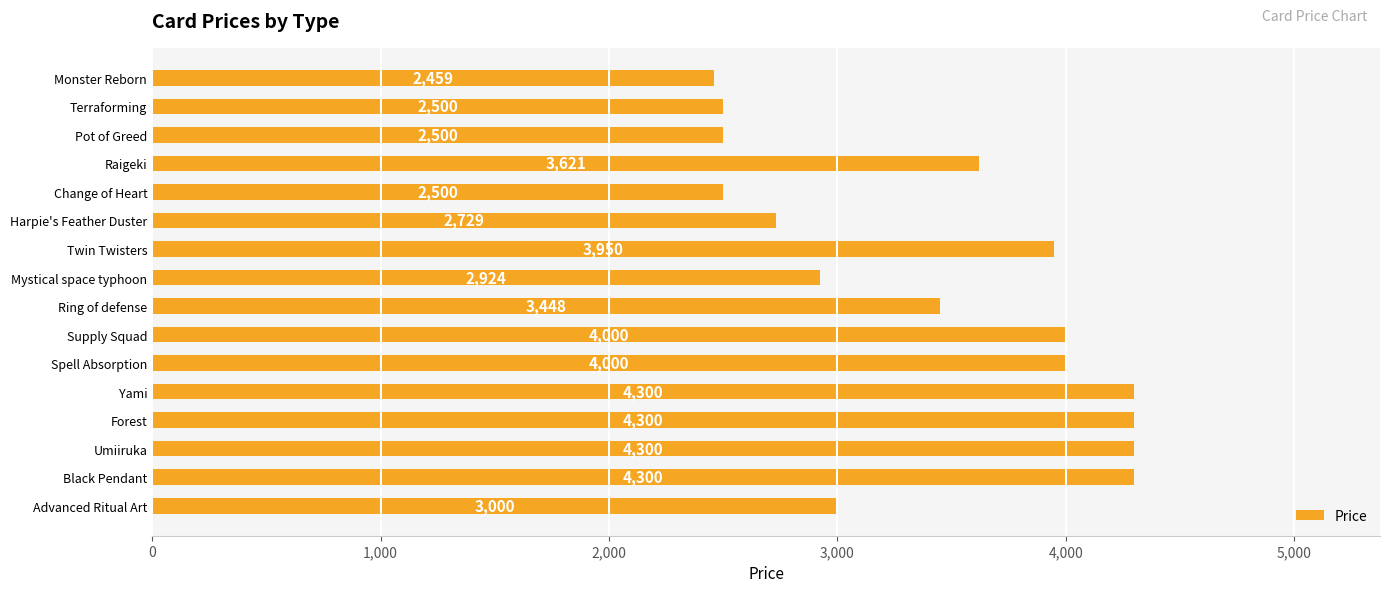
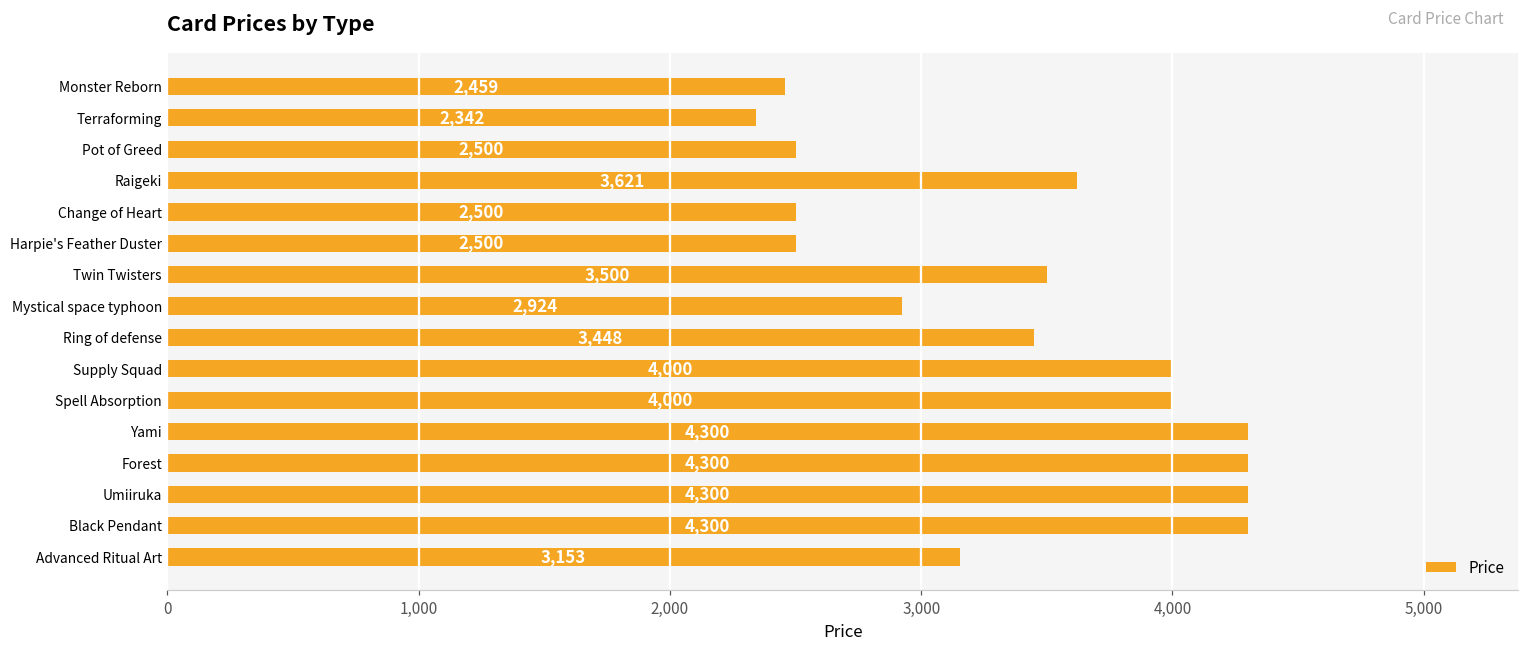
Terraforming: 2,500 -> 2,342
Harpie's Feather Duster: 2,729 -> 2,500
Twin Twisters: 3,950 -> 3,500
Advanced Ritual Art: 3,000 -> 3,153
